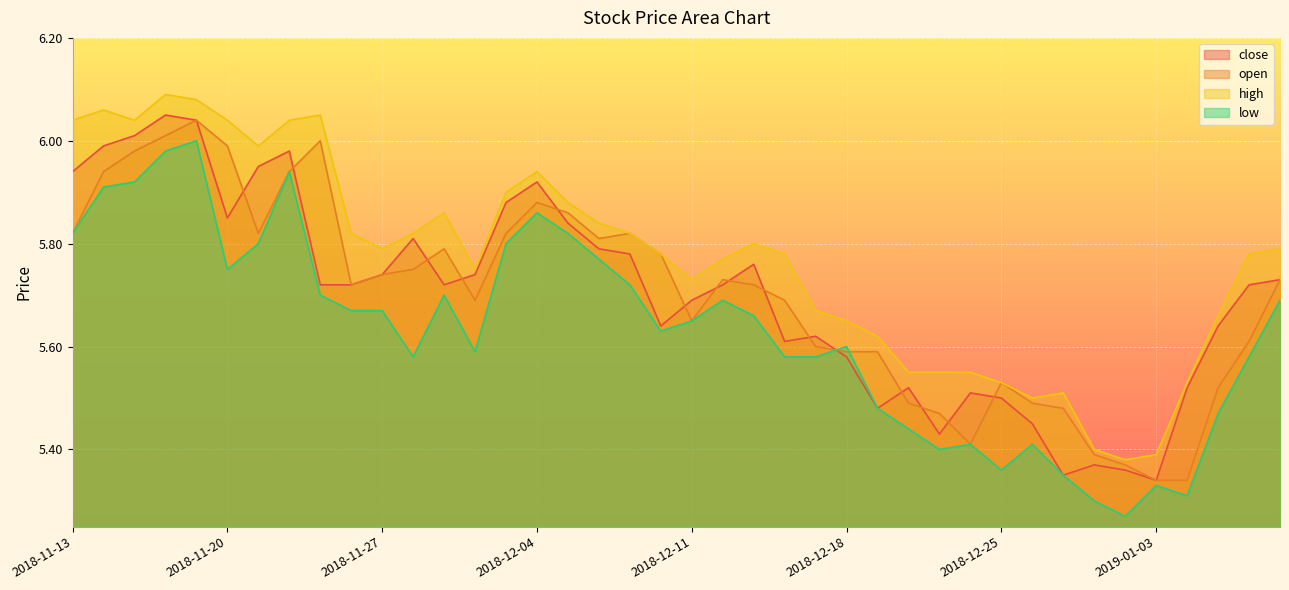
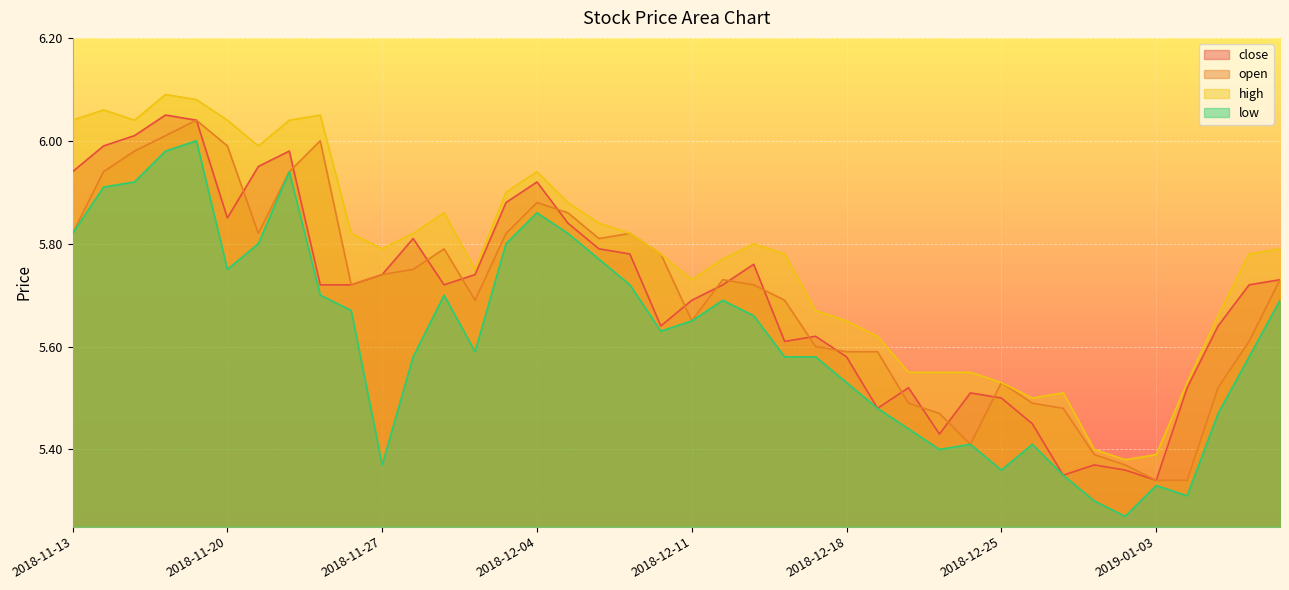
low, 2018-11-27: 5.67 -> 5.37
low, 2018-12-18: 5.60 -> 5.53
